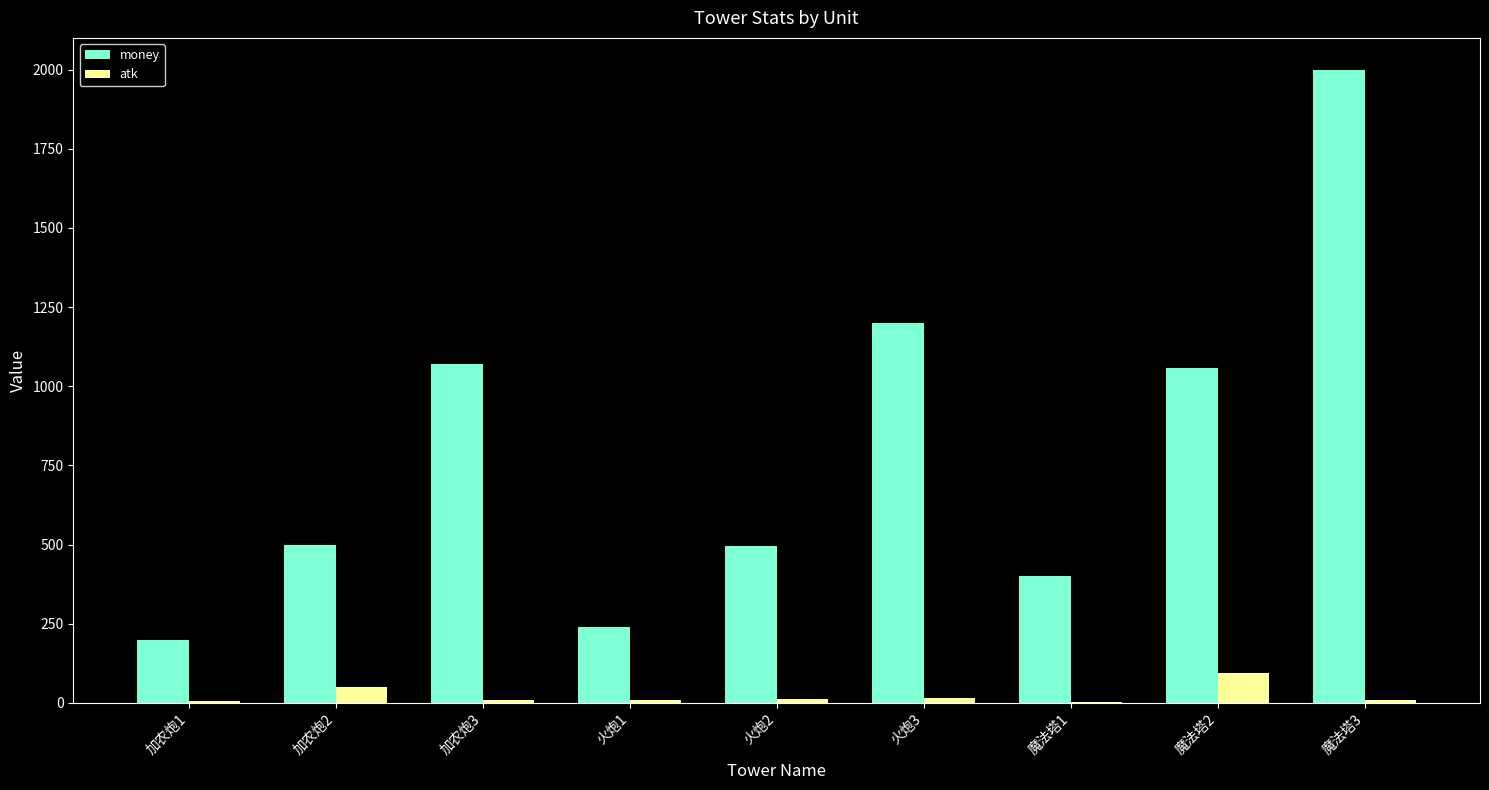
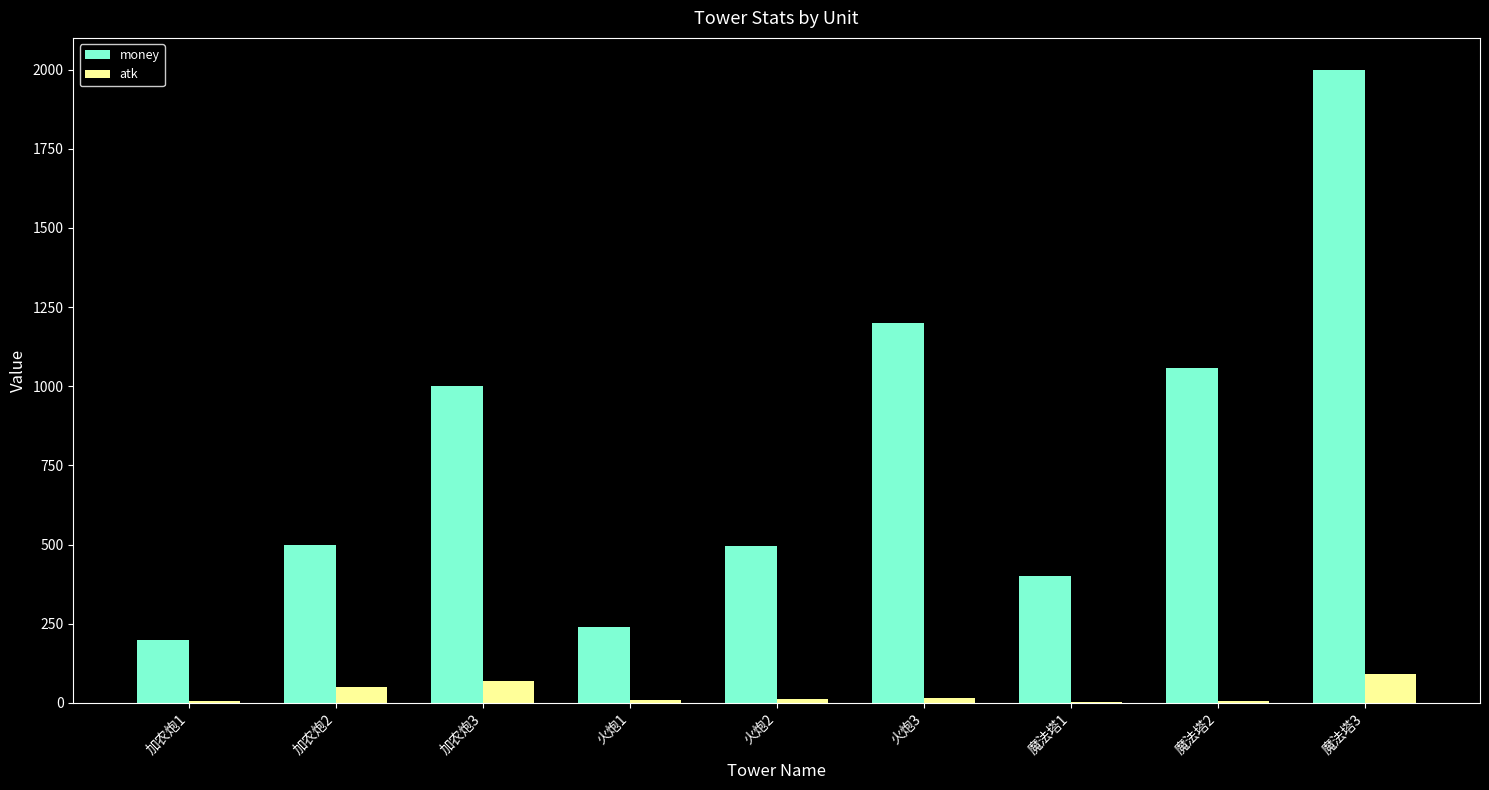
money, 加农炮3: 1070 -> 1000
atk, 加农炮3: 10 -> 70
atk, 魔法塔2: 90 -> 10
atk, 魔法塔3: 10 -> 90
